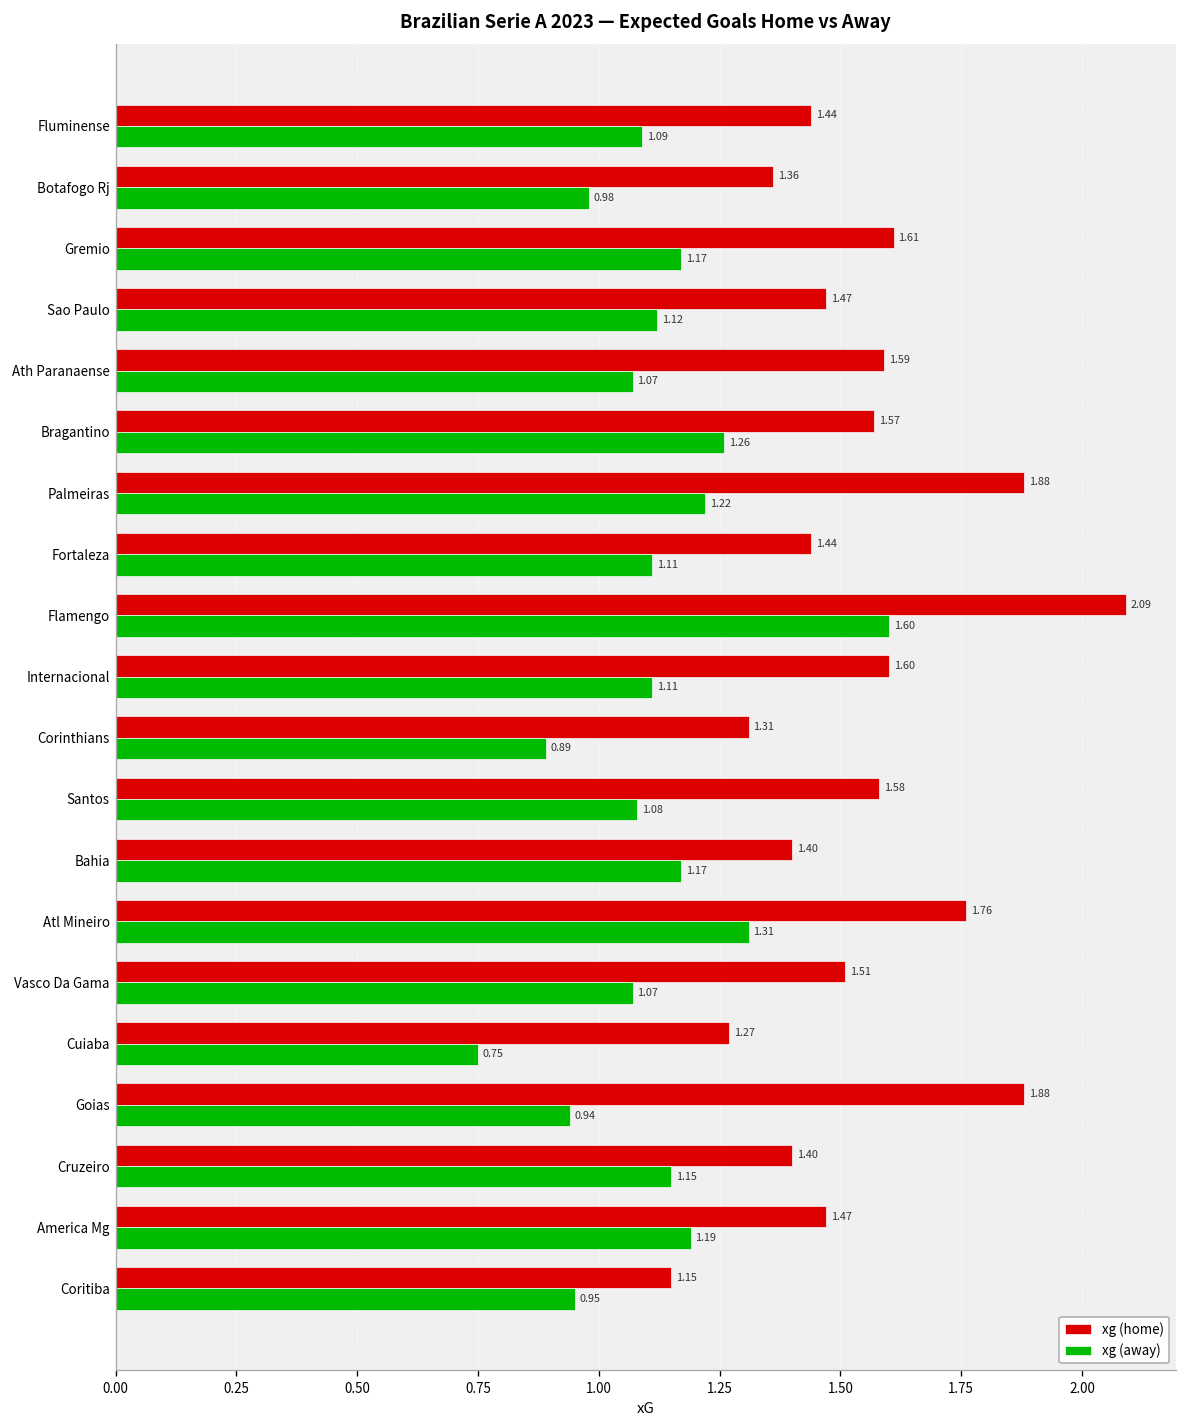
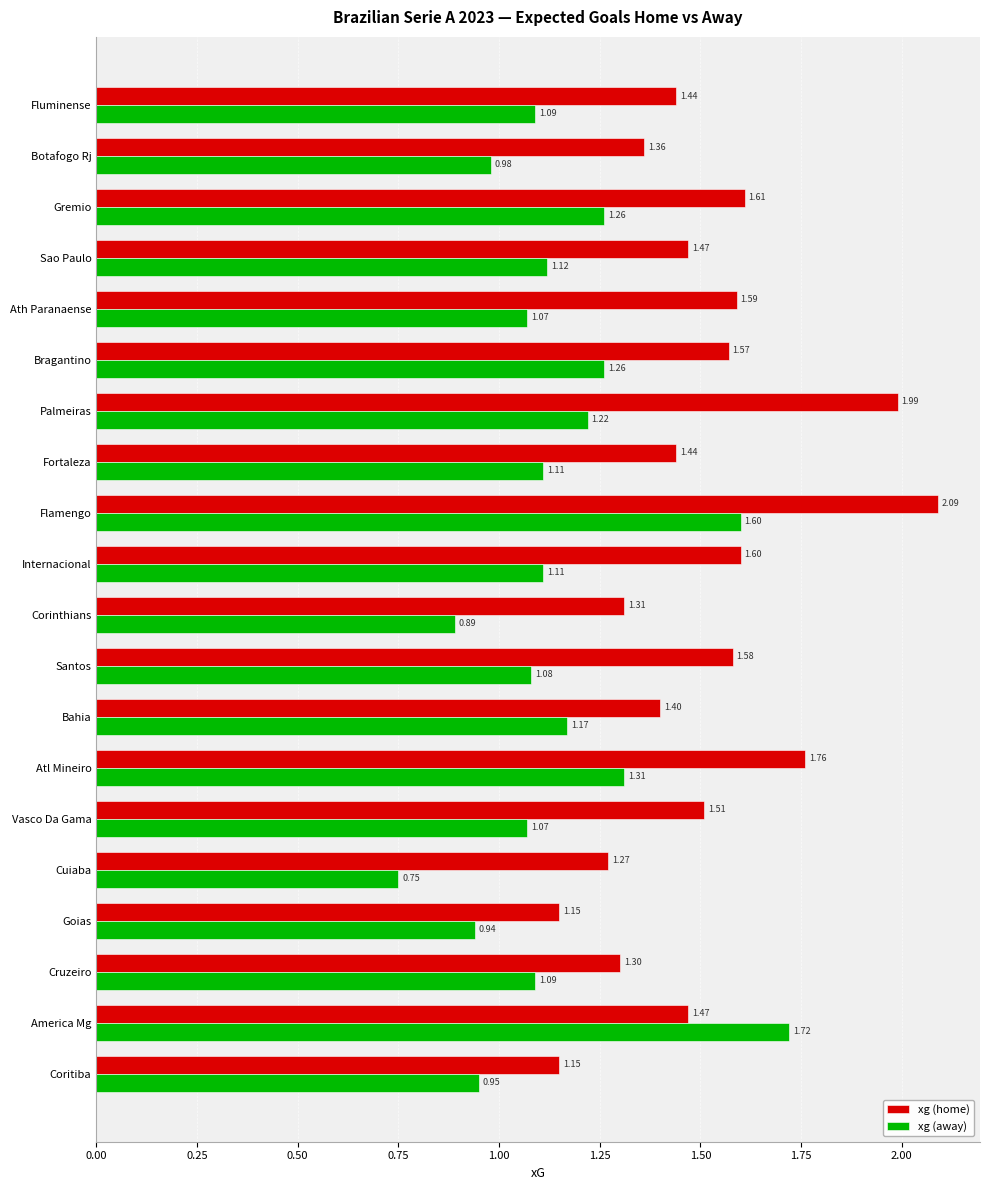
xg (away), Gremio: 1.17 -> 1.26
xg (home), Palmeiras: 1.88 -> 1.99
xg (home), Goias: 1.88 -> 1.15
xg (home), Cruzeiro: 1.40 -> 1.30
xg (away), Cruzeiro: 1.15 -> 1.09
xg (away), America Mg: 1.19 -> 1.72
